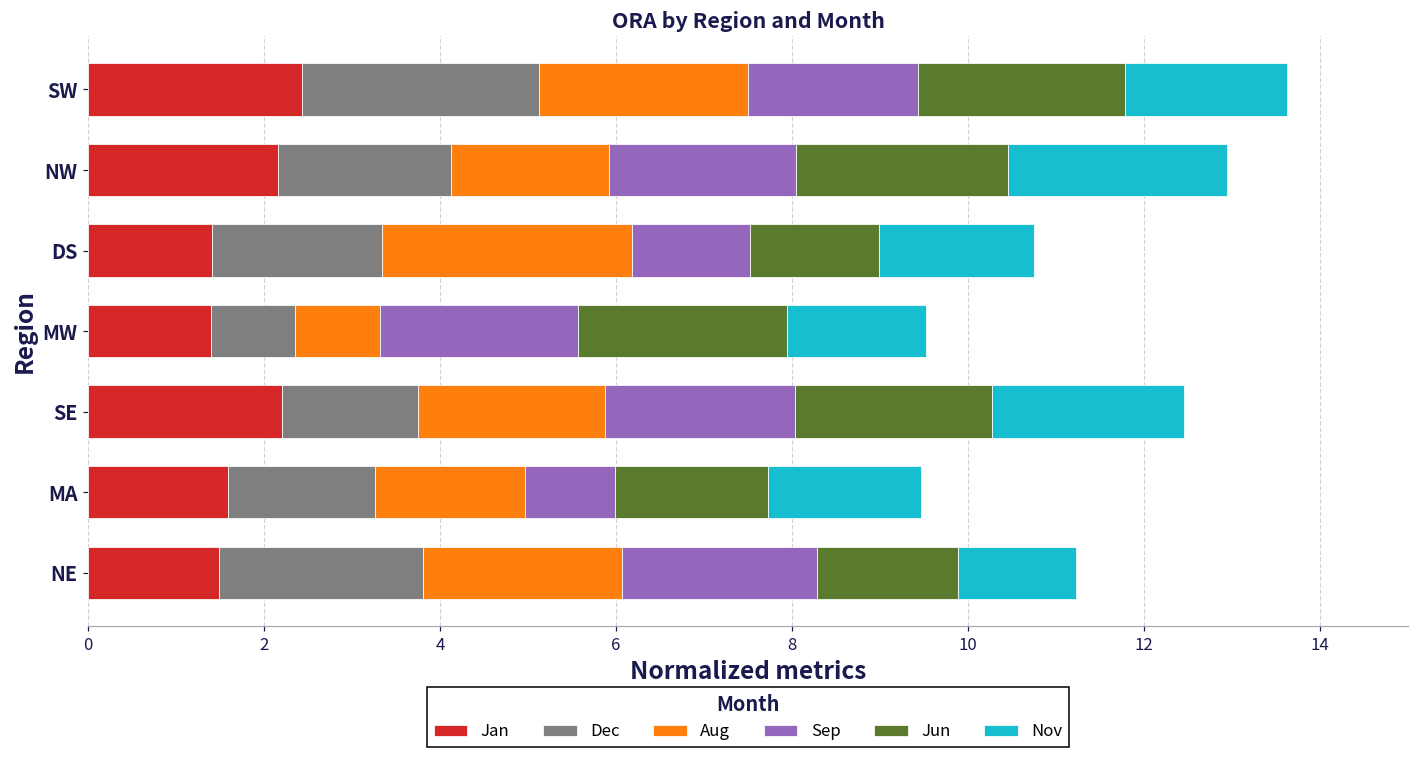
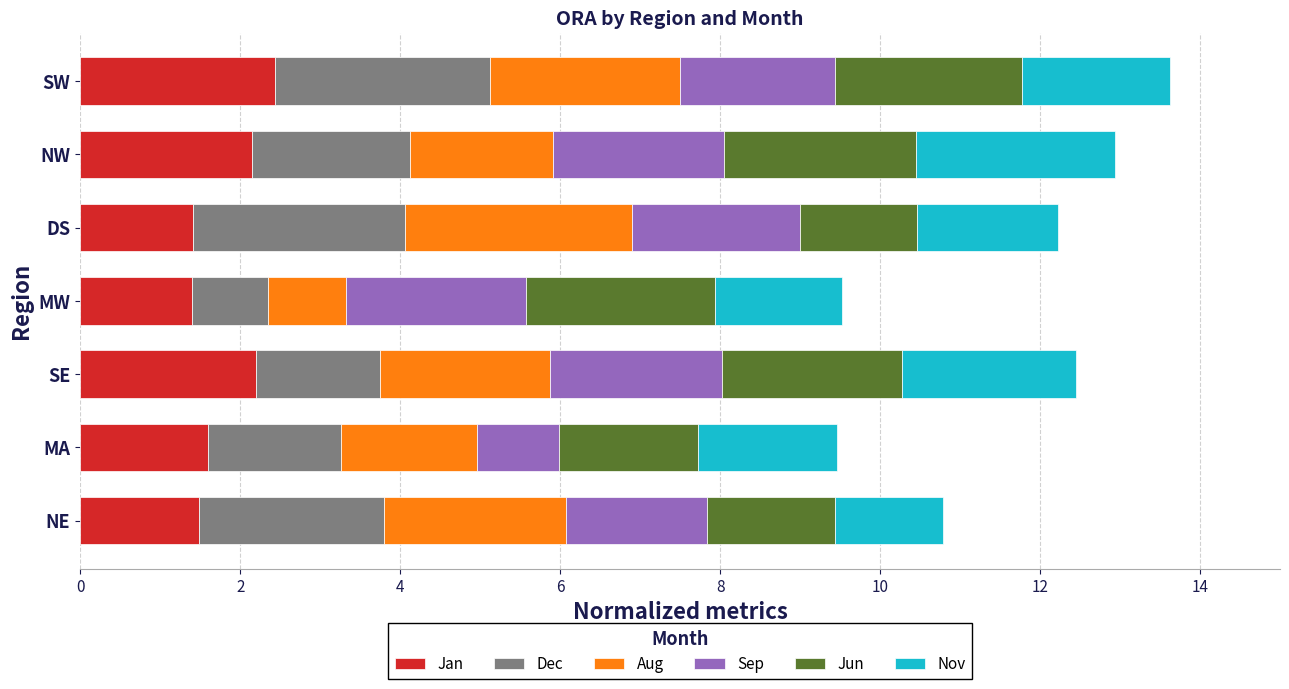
Dec, DS: 1.9 -> 2.6
Sep, DS: 1.3 -> 2.1
Sep, NE: 2.2 -> 1.8
